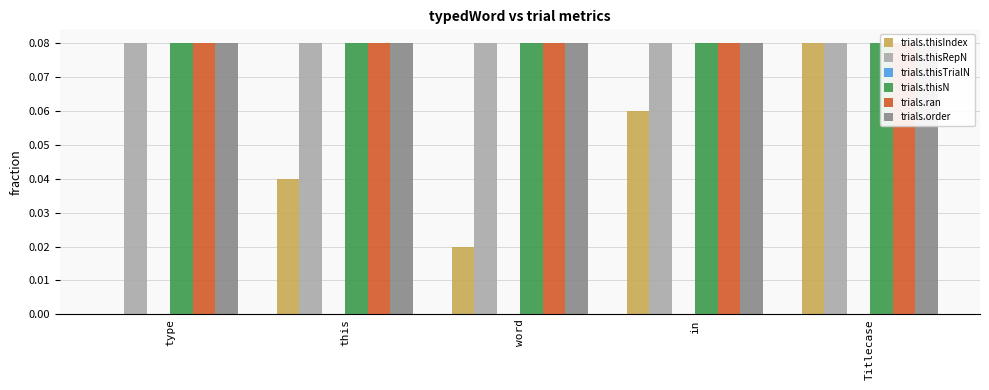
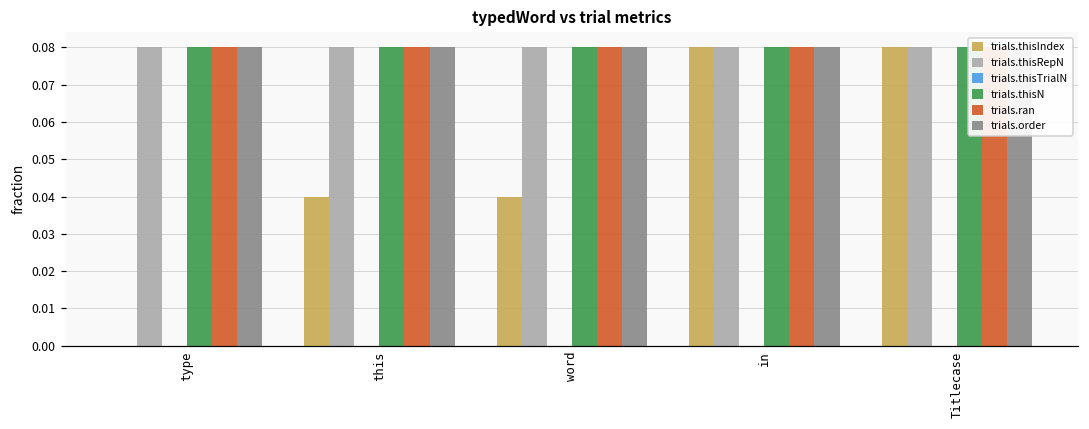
trials.thisIndex, word: 0.020 -> 0.040
trials.thisIndex, in: 0.060 -> 0.080
